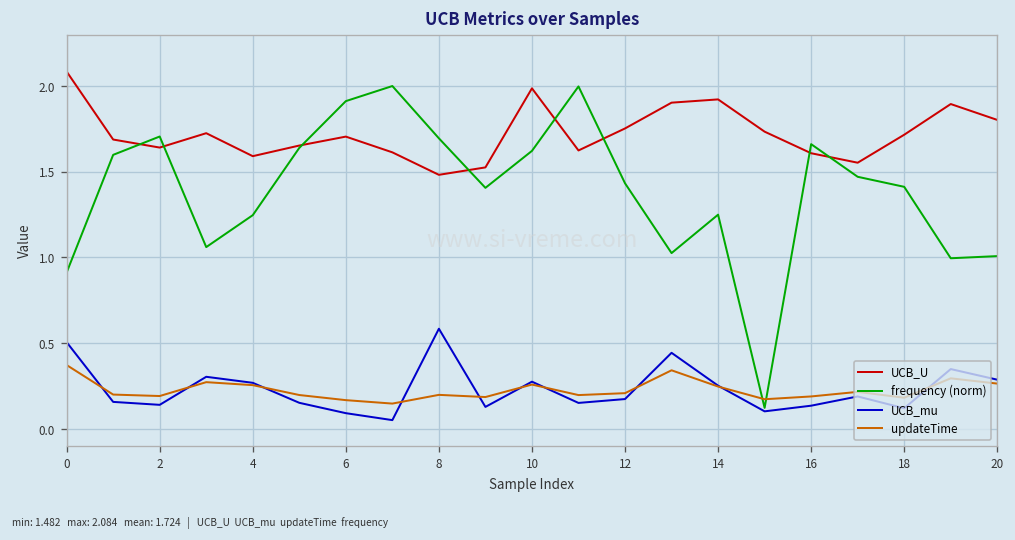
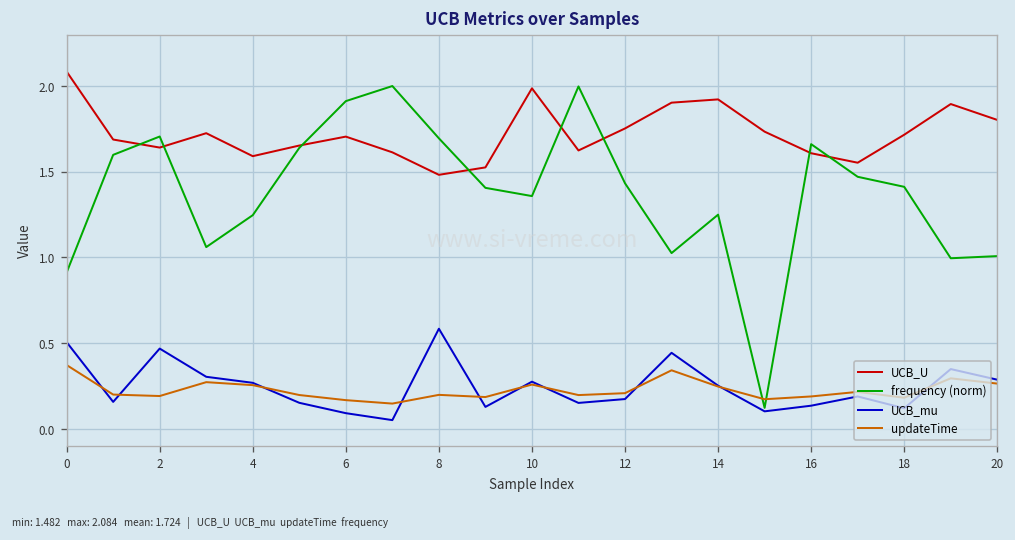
UCB_mu, 2: 0.14 -> 0.47
frequency (norm), 10: 1.62 -> 1.36
